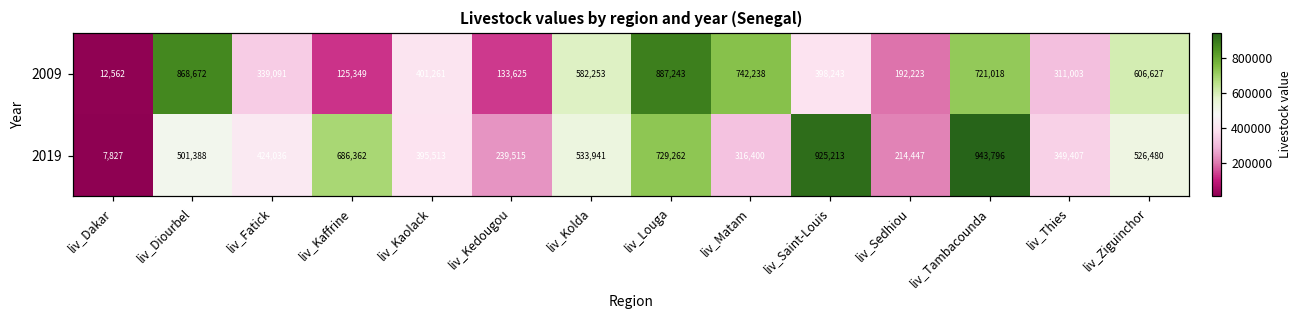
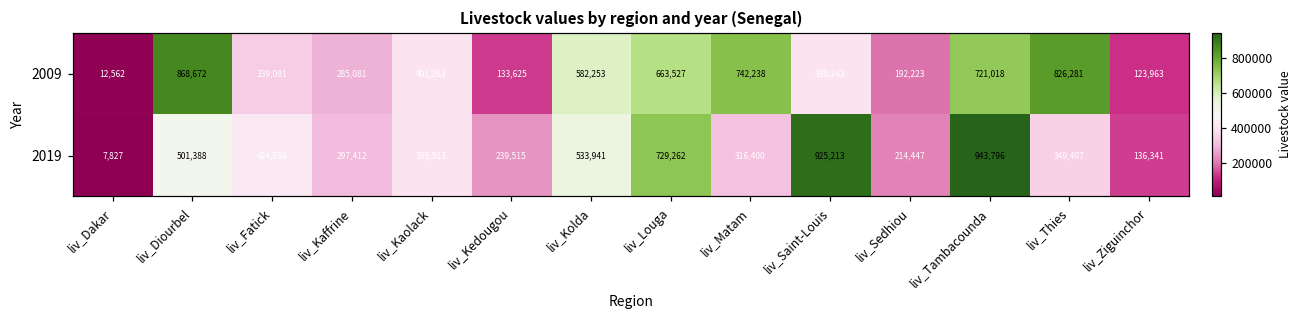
2009, liv_Kaffrine: 125,349 -> 285,081
2009, liv_Louga: 887,243 -> 663,527
2009, liv_Thies: 311,003 -> 826,281
2009, liv_Ziguinchor: 606,627 -> 123,963
2019, liv_Kaffrine: 686,362 -> 297,412
2019, liv_Ziguinchor: 526,480 -> 136,341
